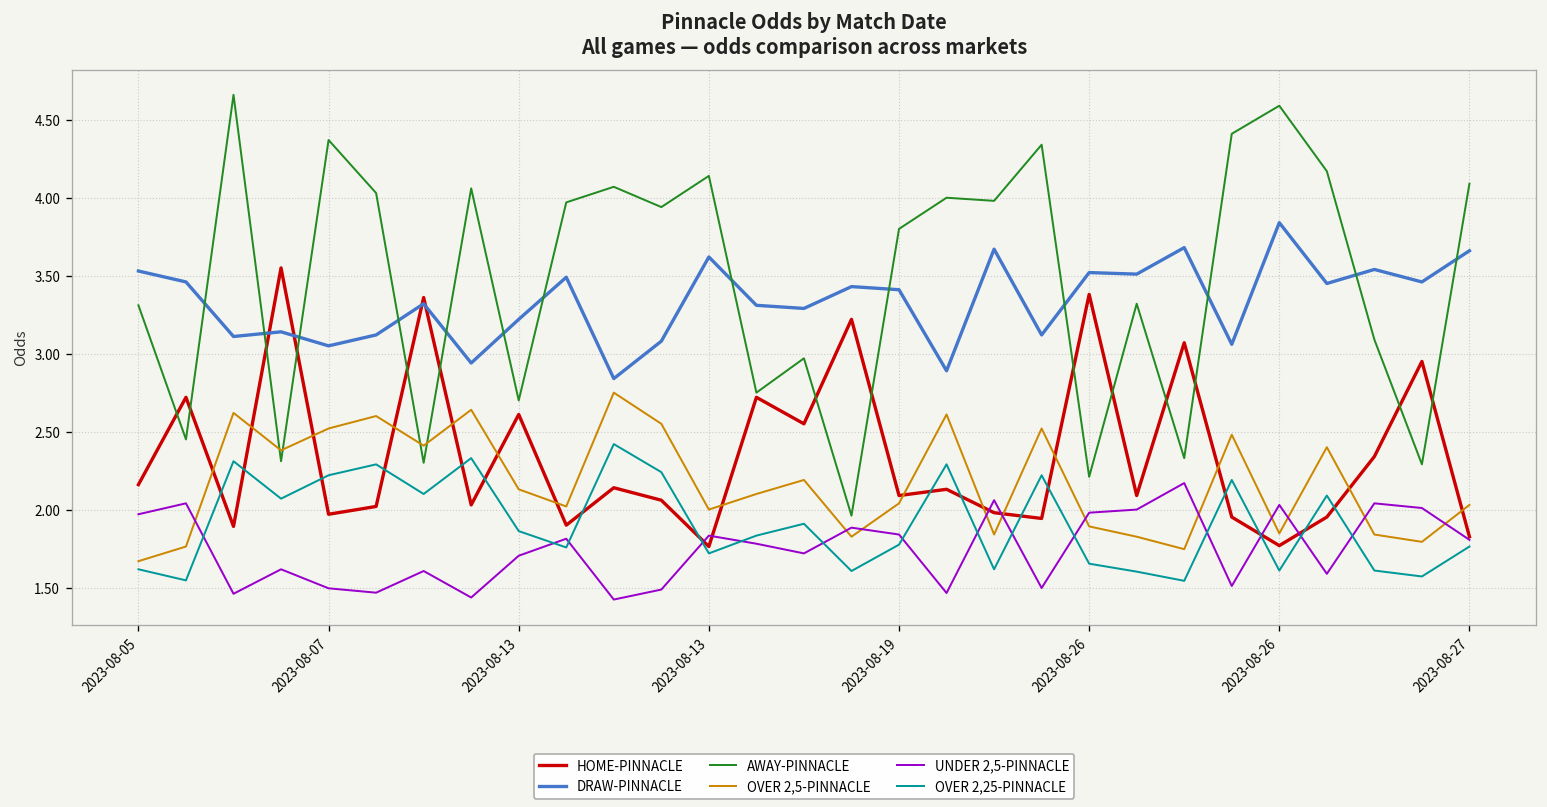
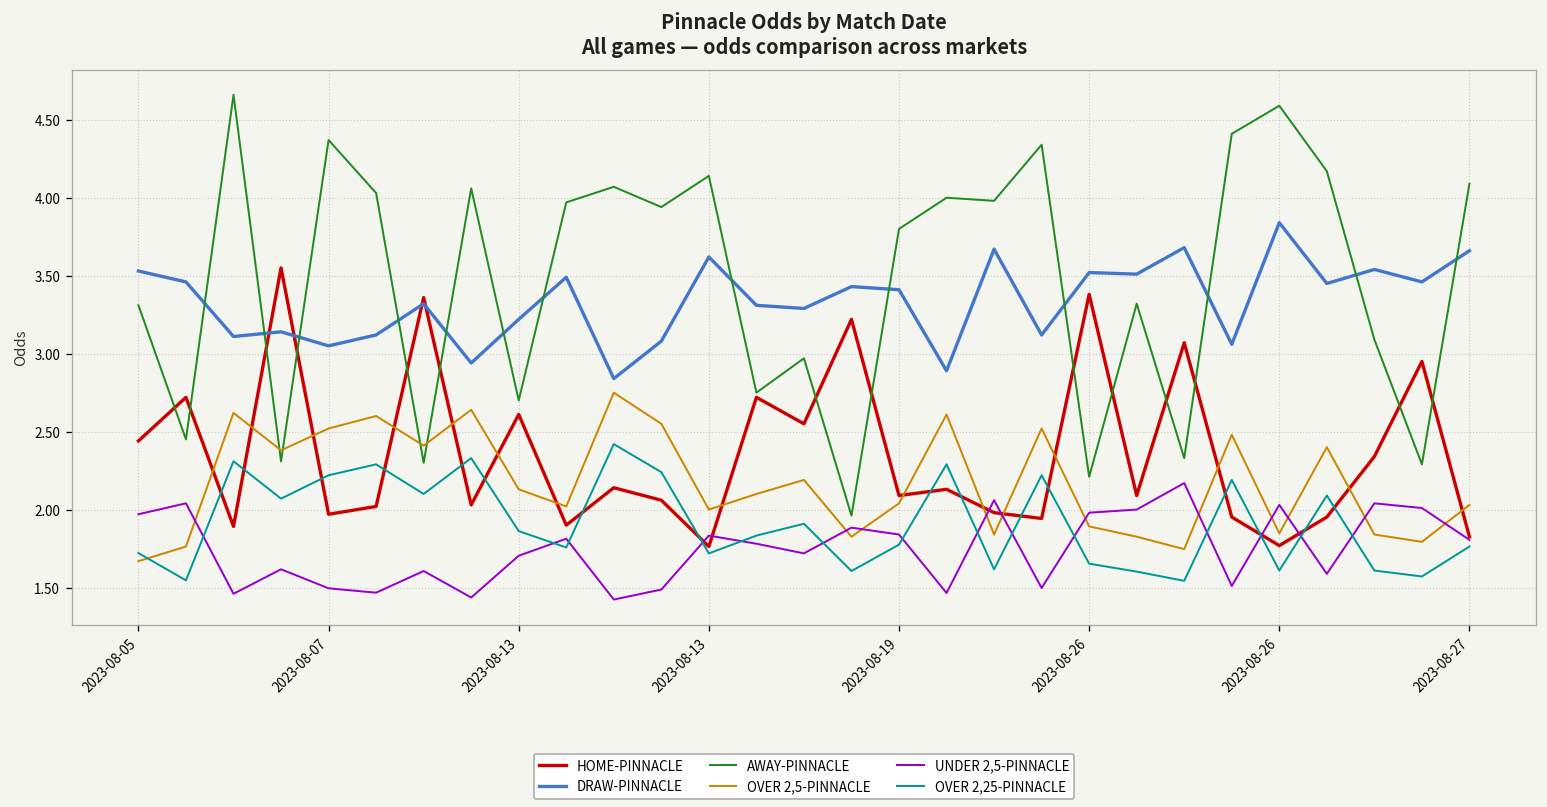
HOME-PINNACLE, 2023-08-05: 2.16 -> 2.44
OVER 2,25-PINNACLE, 2023-08-05: 1.62 -> 1.72
